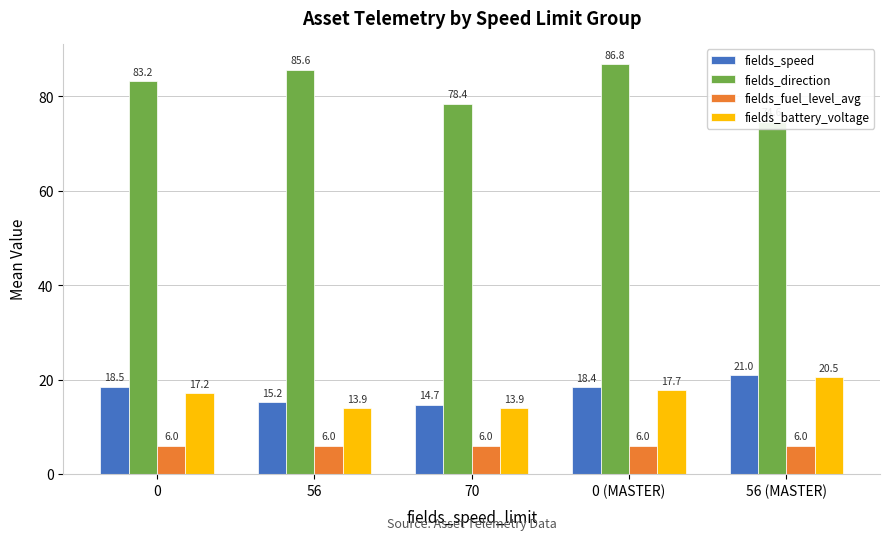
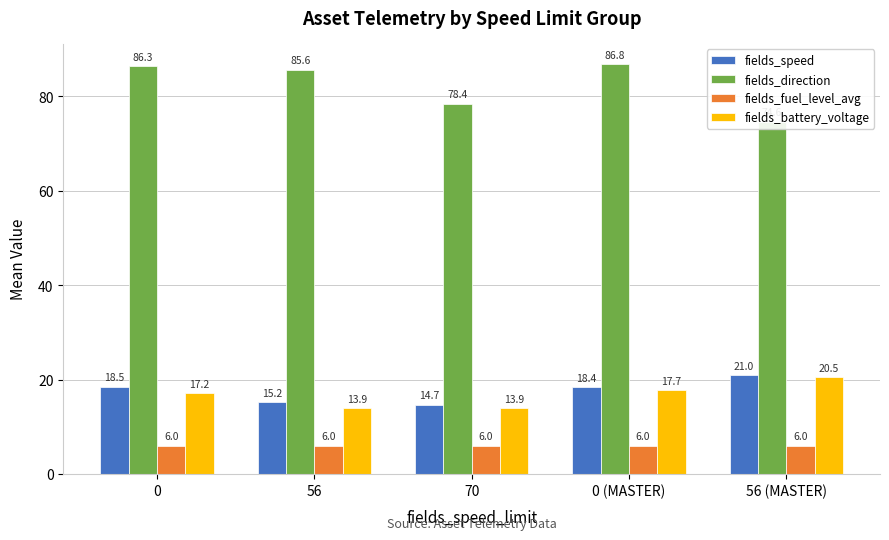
fields_direction, 0: 83.2 -> 86.3
